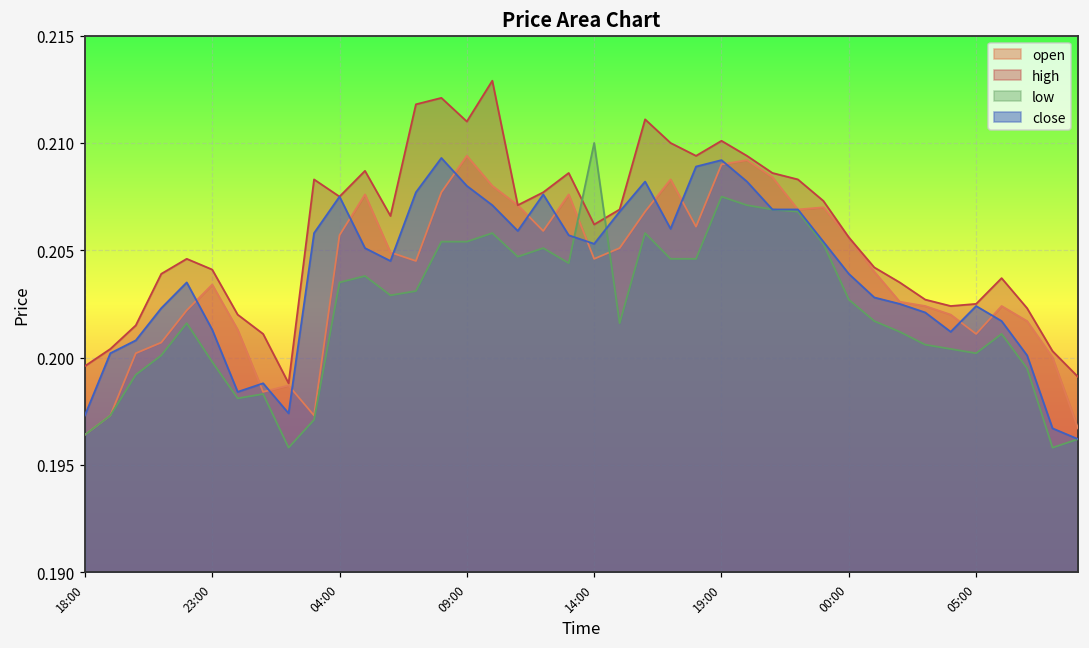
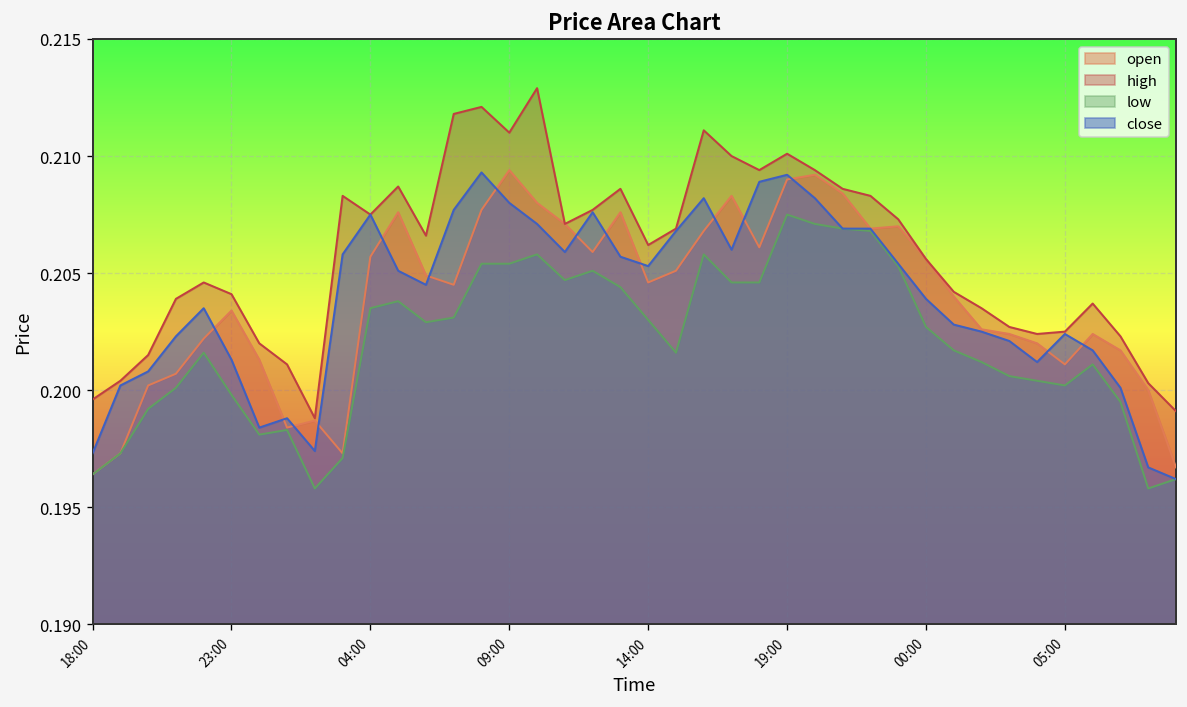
low, 14:00: 0.210 -> 0.203
